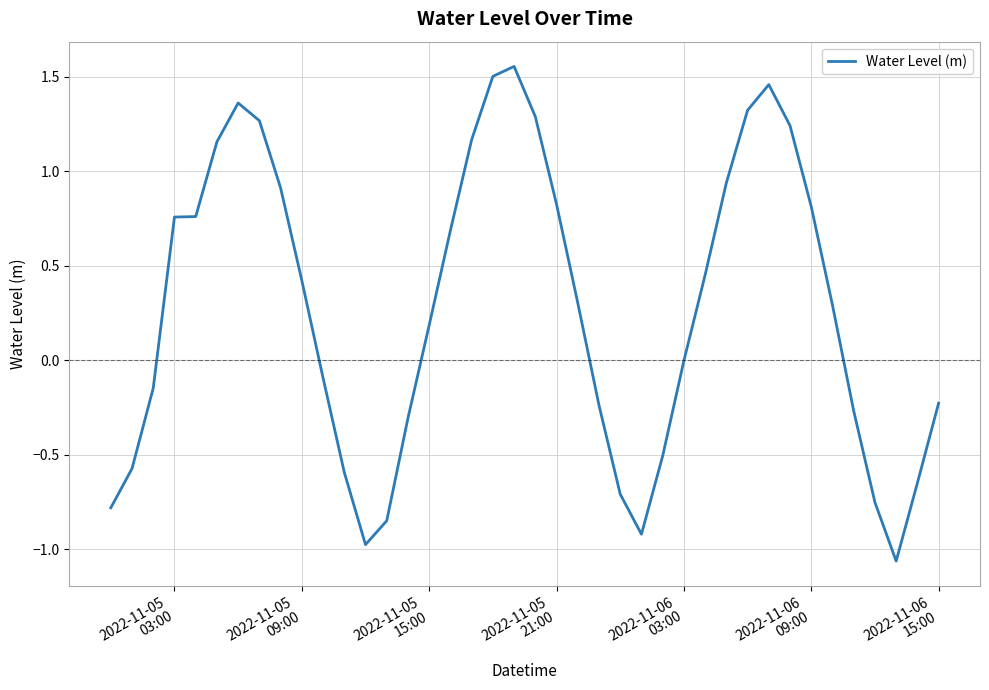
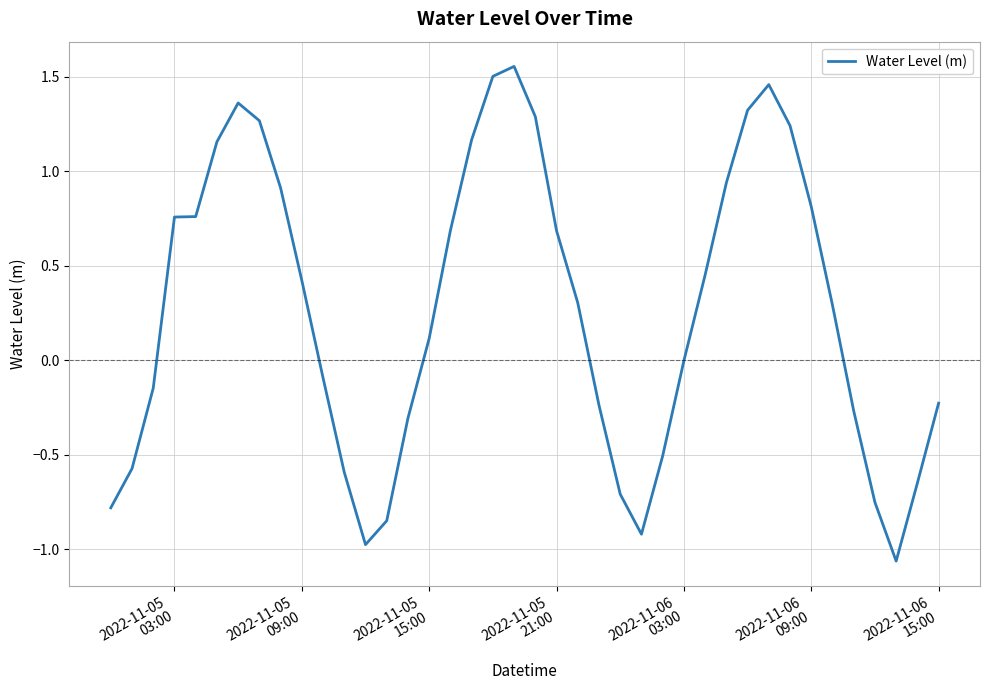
2022-11-05 15:00: 0.19 -> 0.12
2022-11-05 21:00: 0.82 -> 0.69
